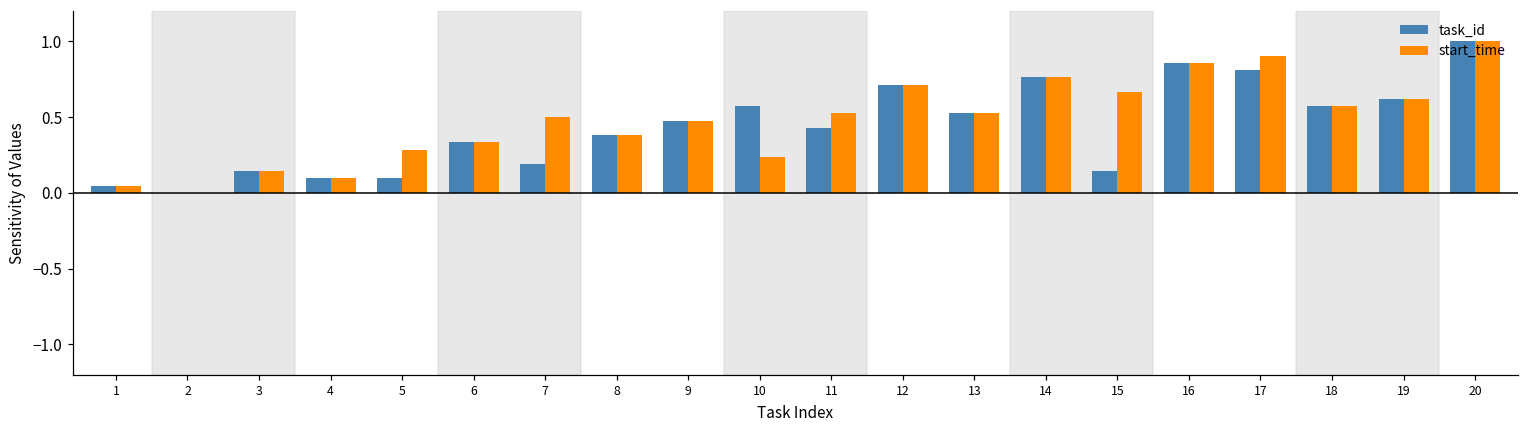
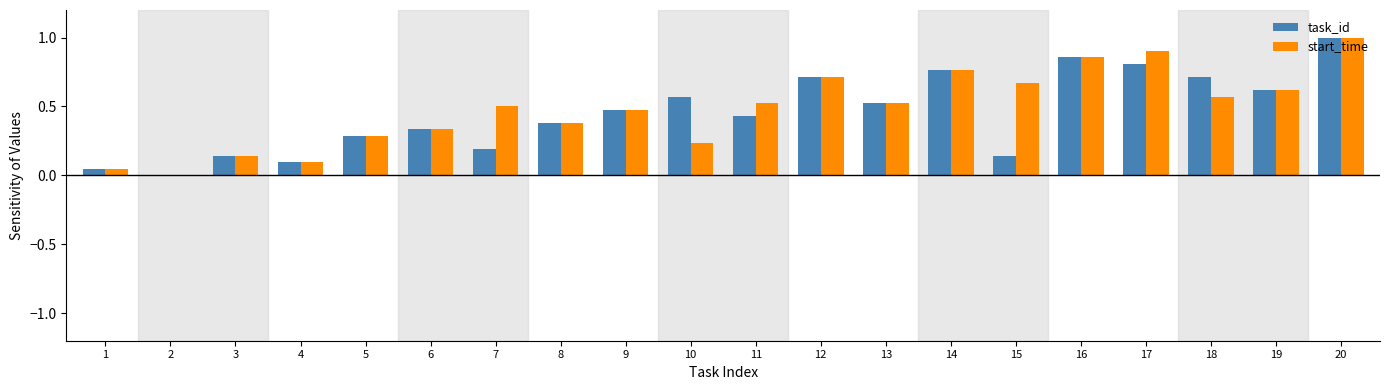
task_id, 5: 0.10 -> 0.29
task_id, 18: 0.57 -> 0.71
